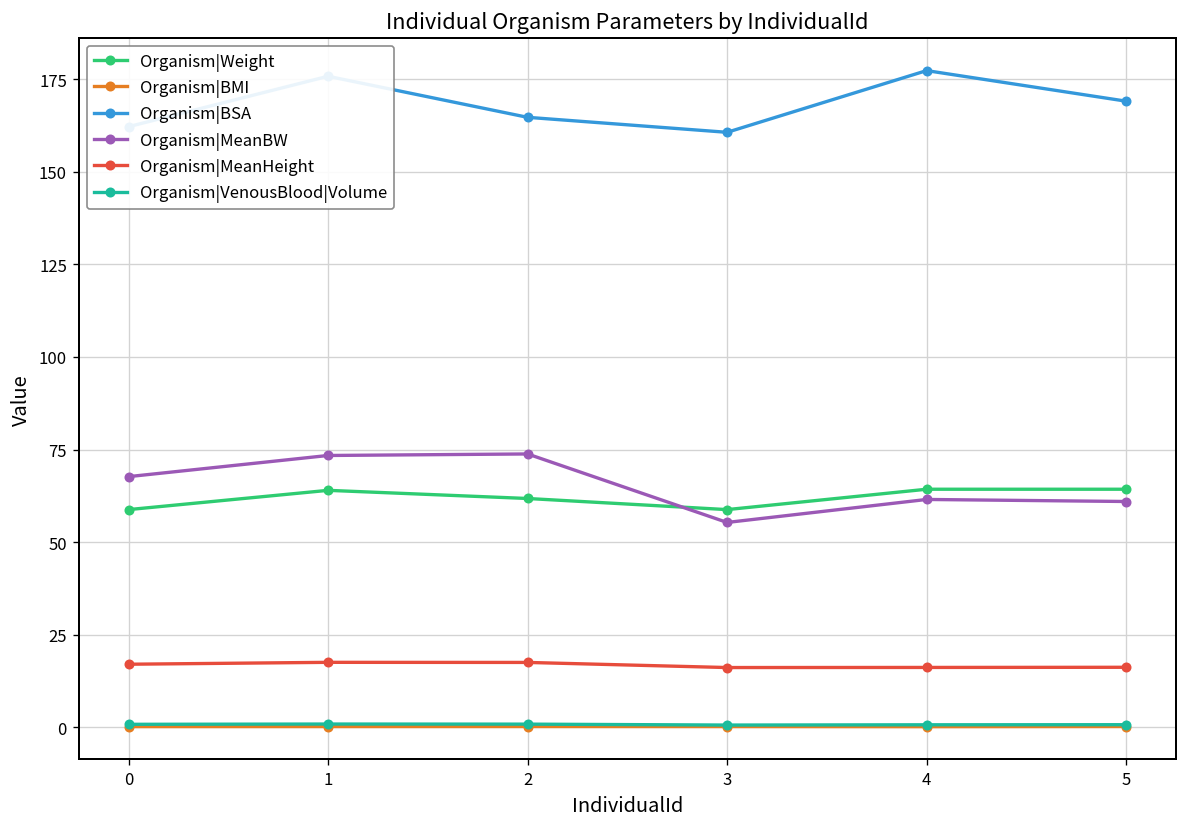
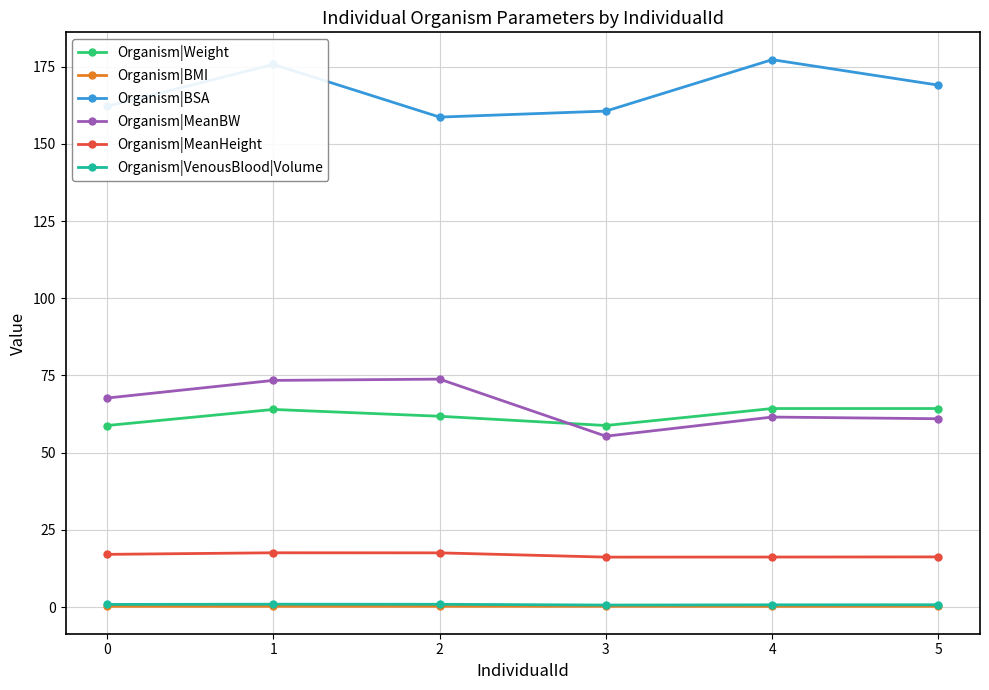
Organism|BSA, 2: 165 -> 159
